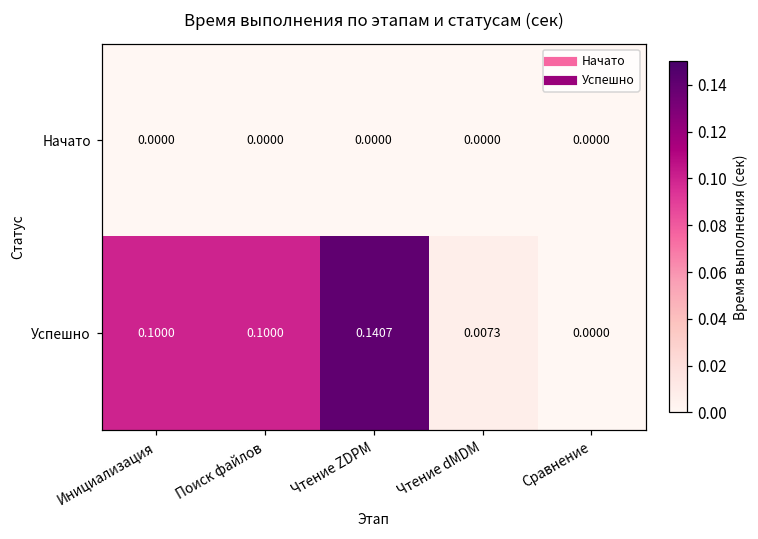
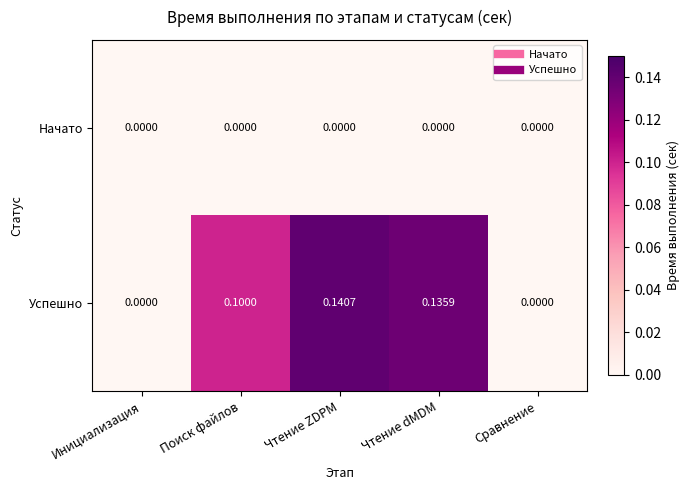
Успешно, Инициализация: 0.1000 -> 0.0000
Успешно, Чтение dMDM: 0.0073 -> 0.1359
